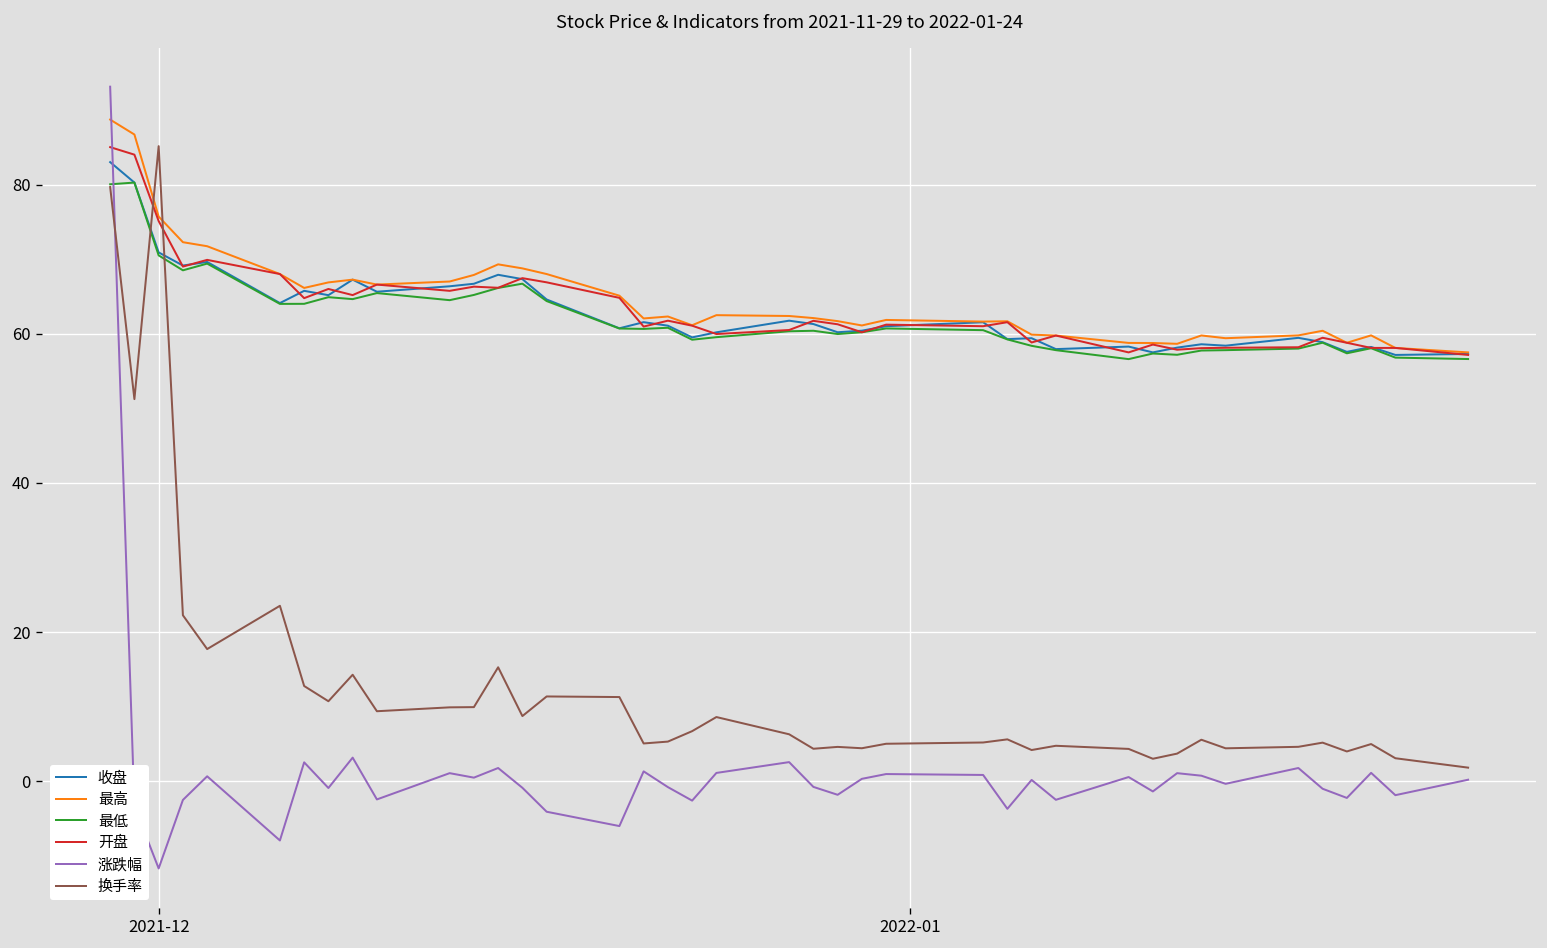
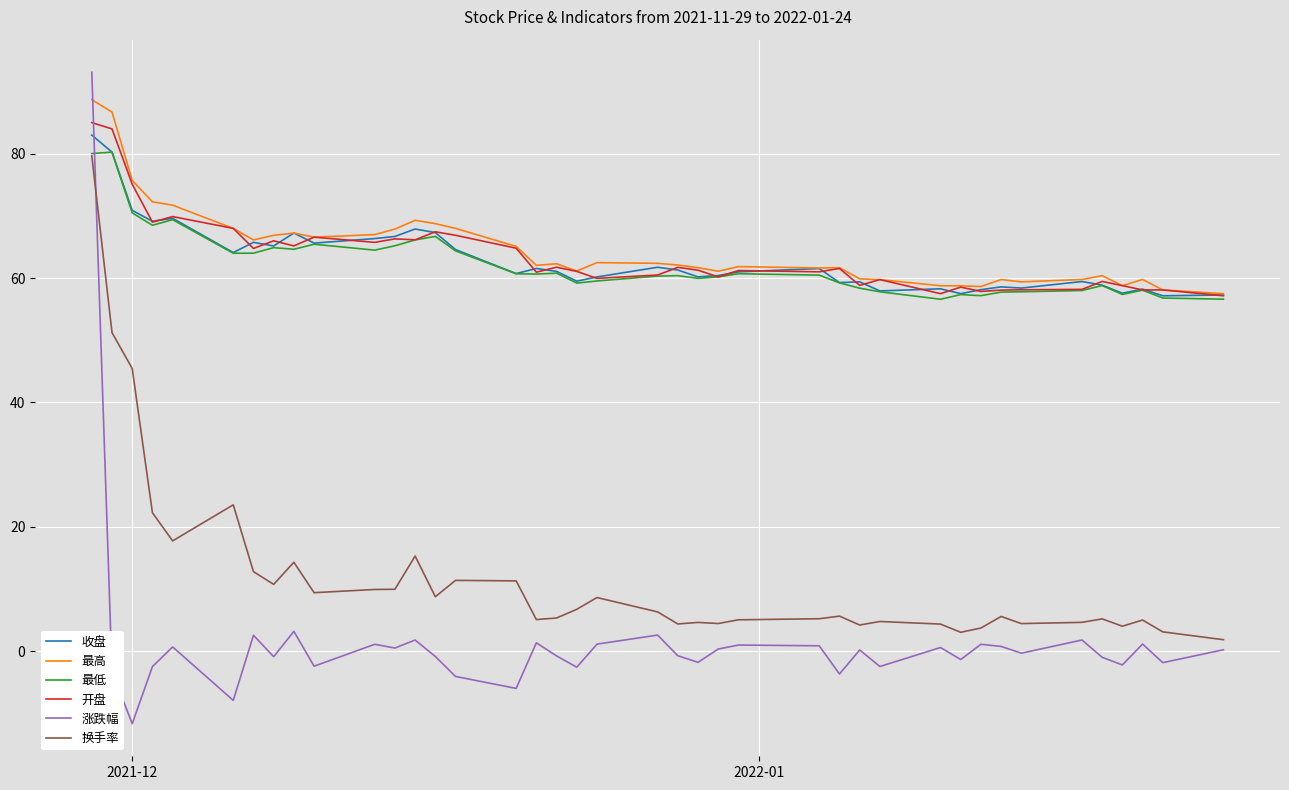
换手率, 2021-12: 85 -> 45
